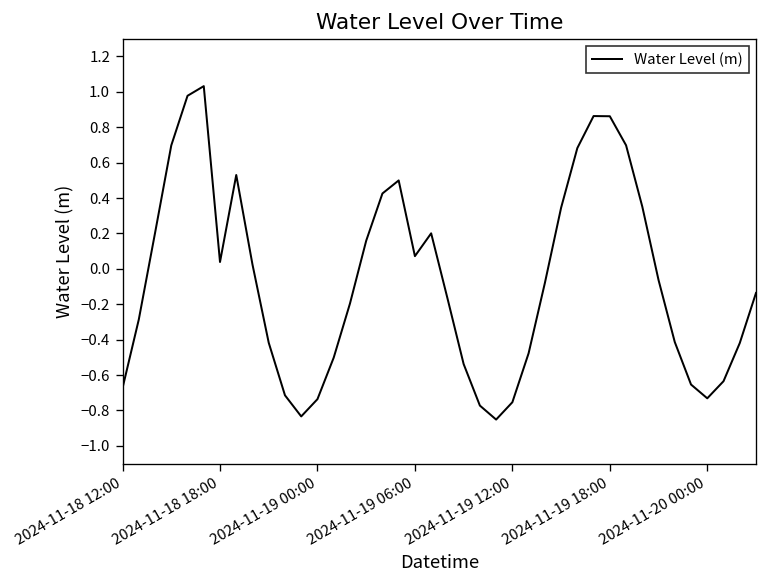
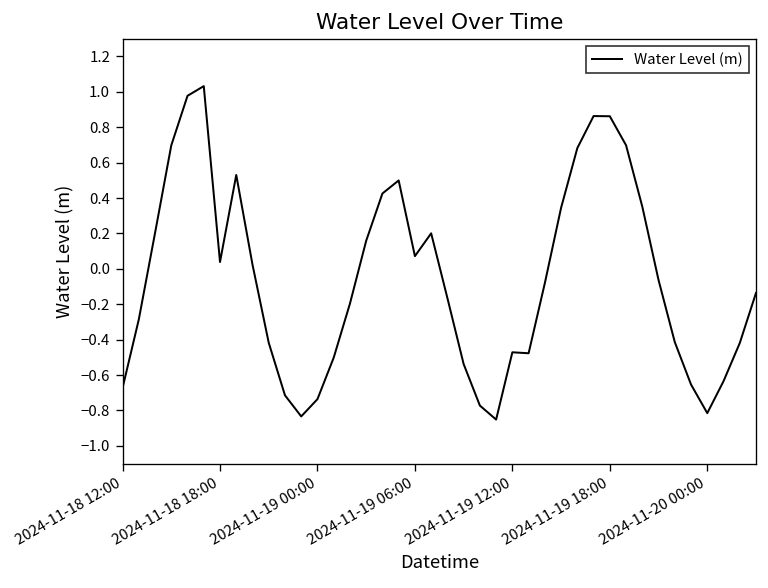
2024-11-19 12:00: -0.75 -> -0.47
2024-11-20 00:00: -0.73 -> -0.81
